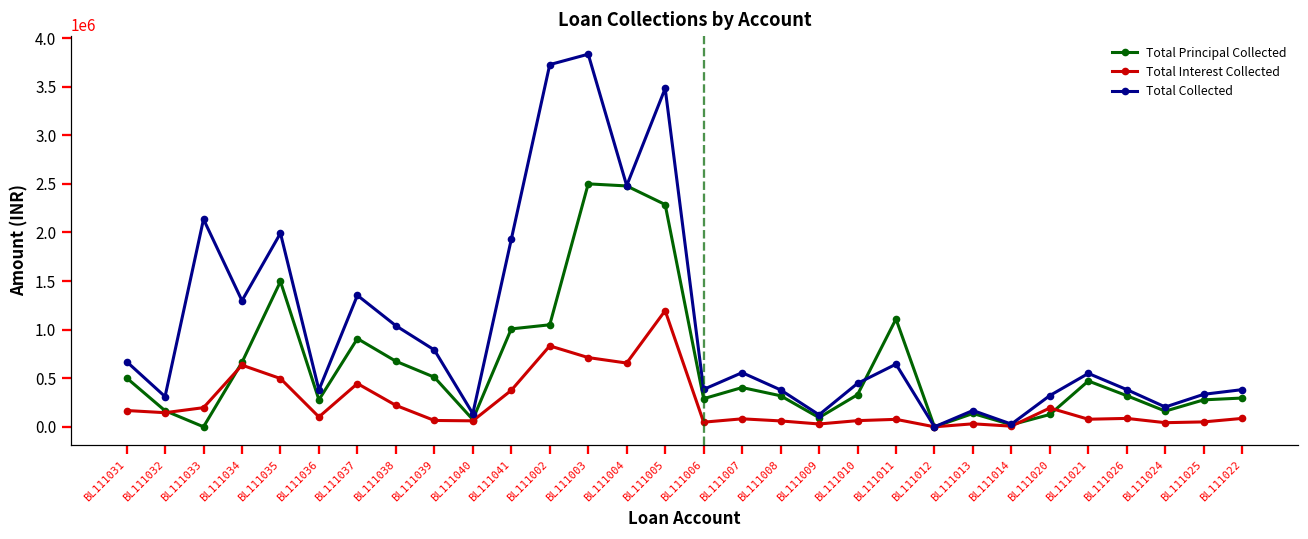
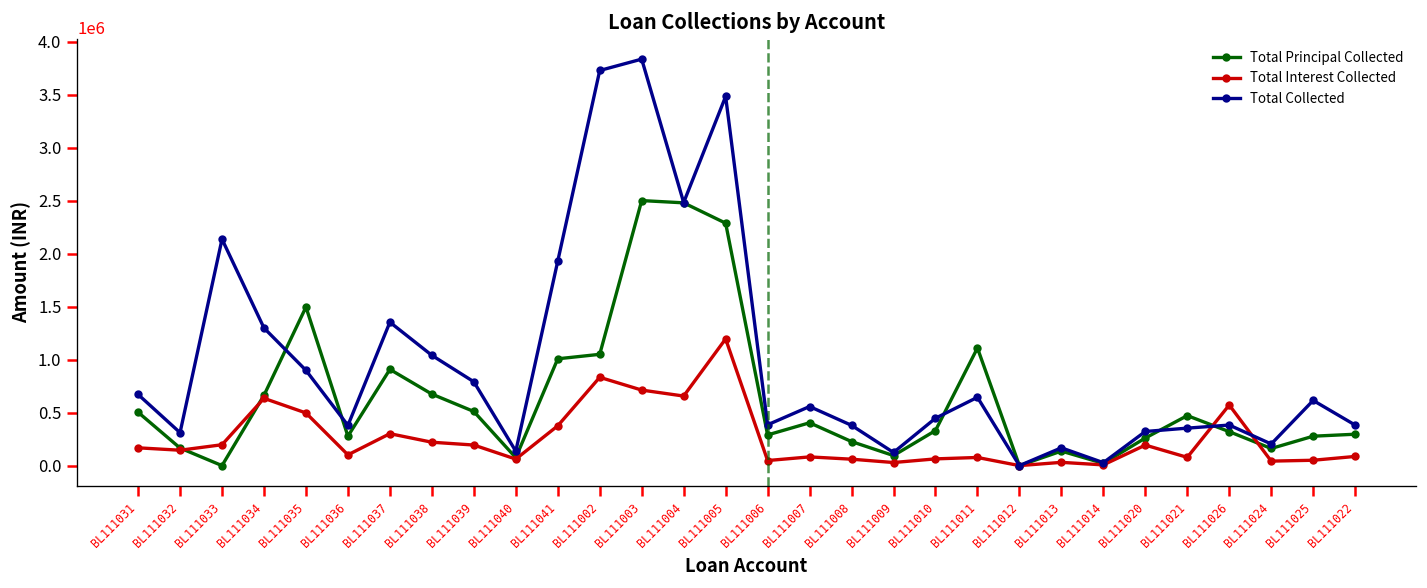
Total Collected, BL111035: 2000000 -> 900000
Total Interest Collected, BL111037: 400000 -> 300000
Total Interest Collected, BL111039: 100000 -> 200000
Total Principal Collected, BL111008: 300000 -> 200000
Total Principal Collected, BL111020: 100000 -> 300000
Total Collected, BL111021: 500000 -> 400000
Total Interest Collected, BL111026: 100000 -> 600000
Total Collected, BL111025: 300000 -> 600000
